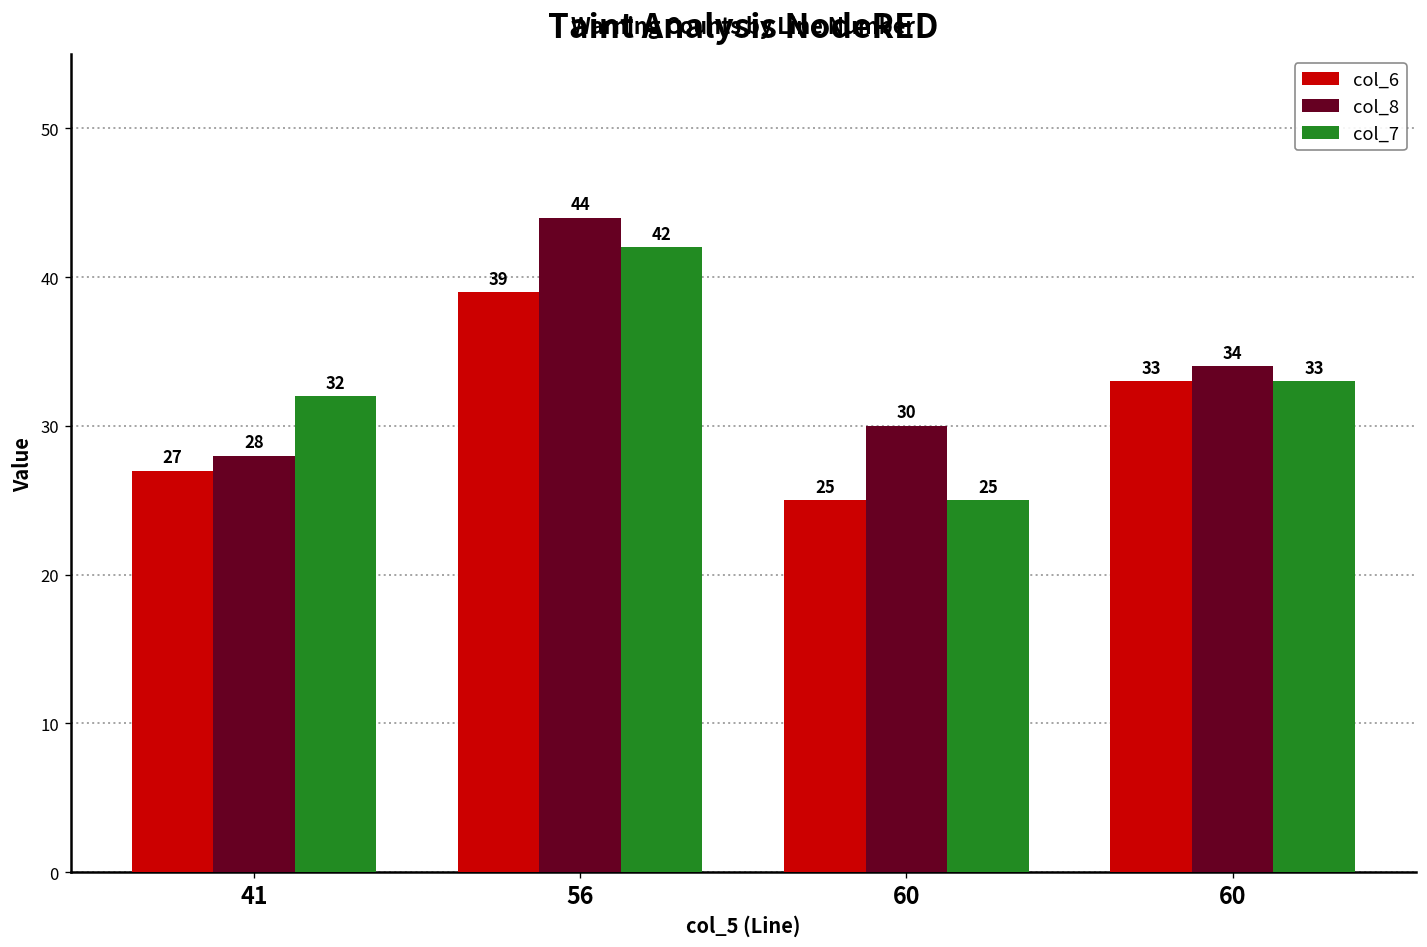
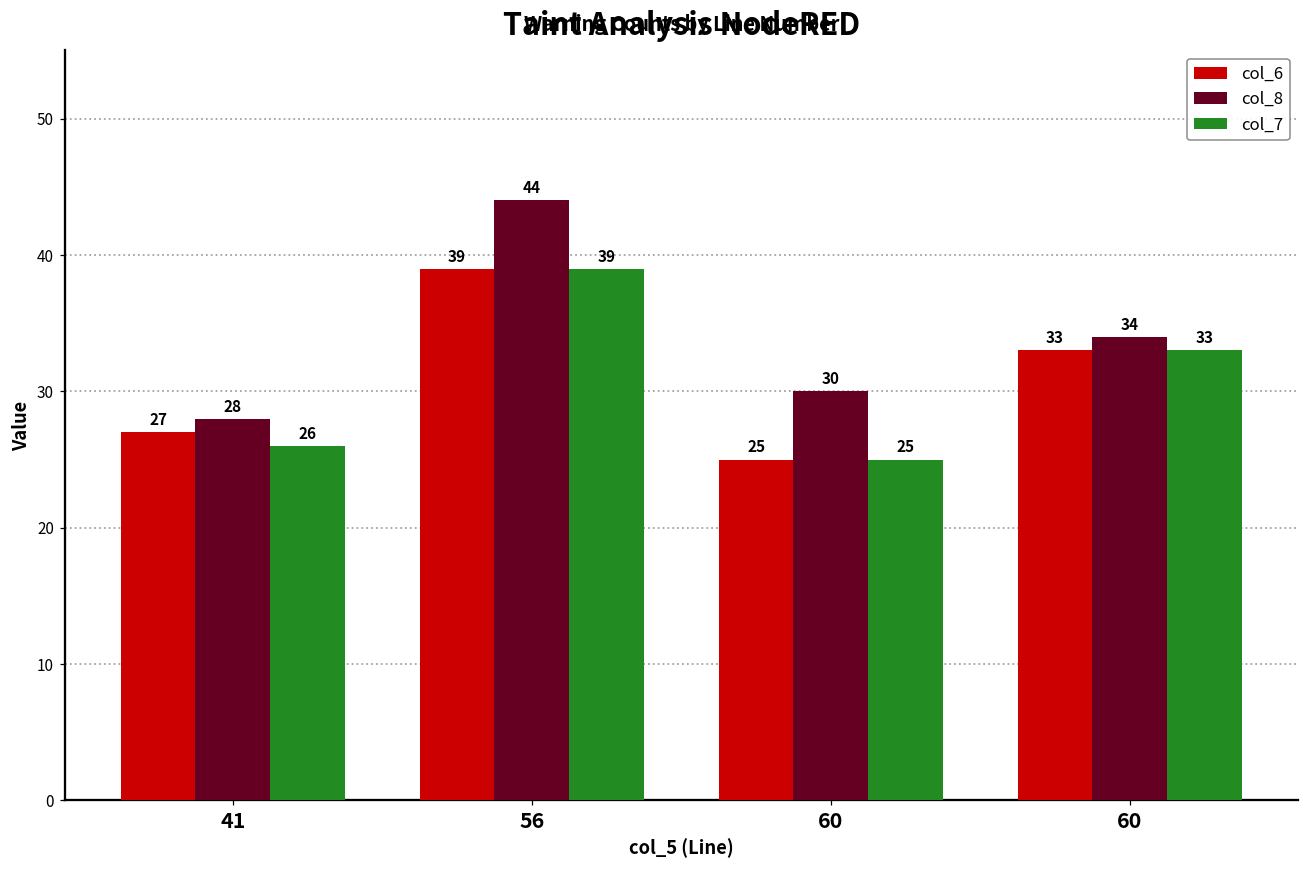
col_7, 41: 32 -> 26
col_7, 56: 42 -> 39
